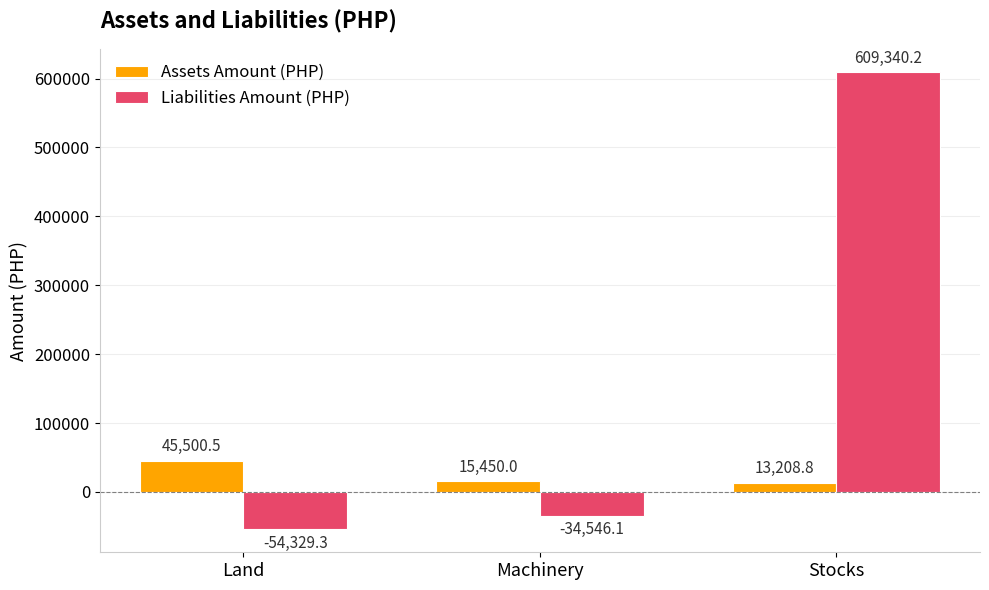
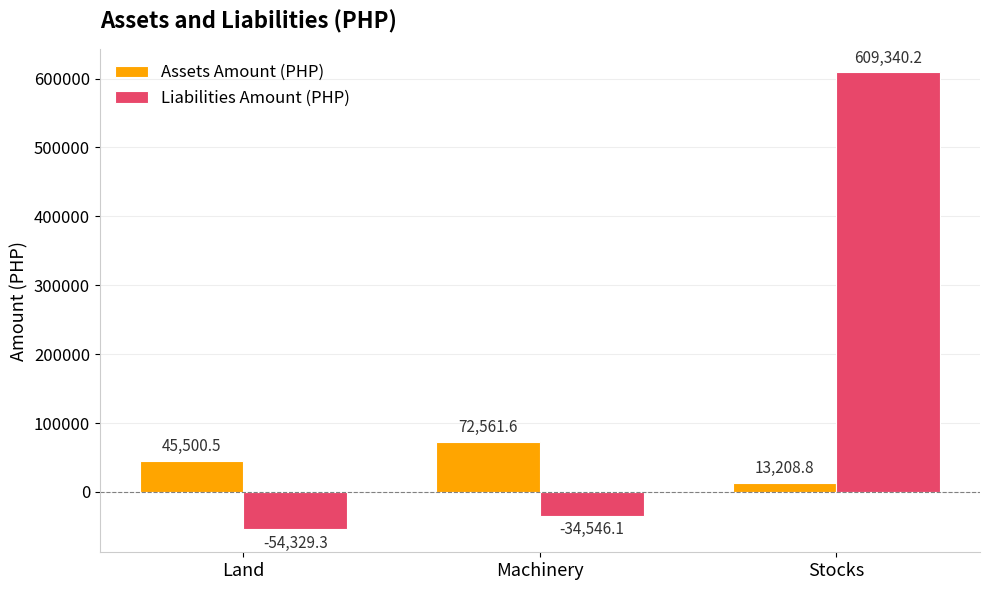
Assets Amount (PHP), Machinery: 15,450.0 -> 72,561.6
